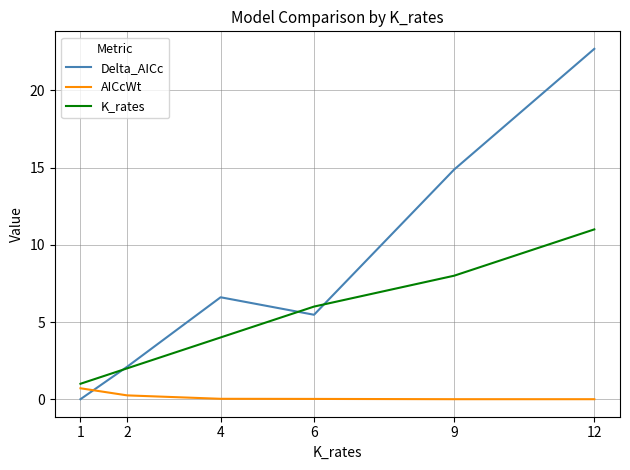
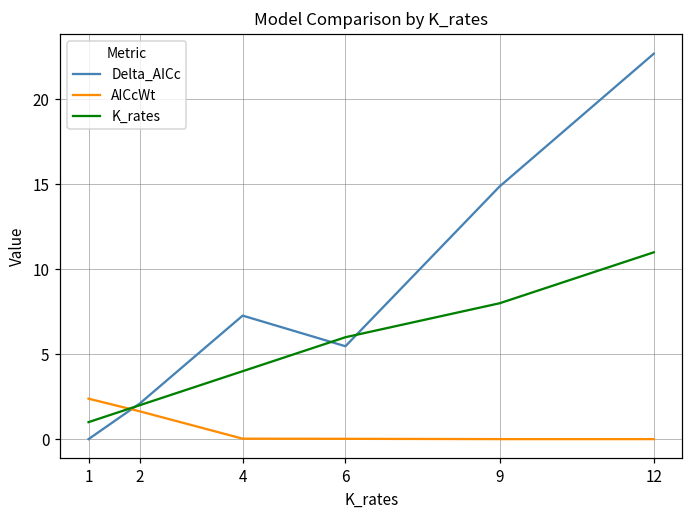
AICcWt, 1: 0.7 -> 2.4
AICcWt, 2: 0.2 -> 1.6
Delta_AICc, 4: 6.6 -> 7.3
